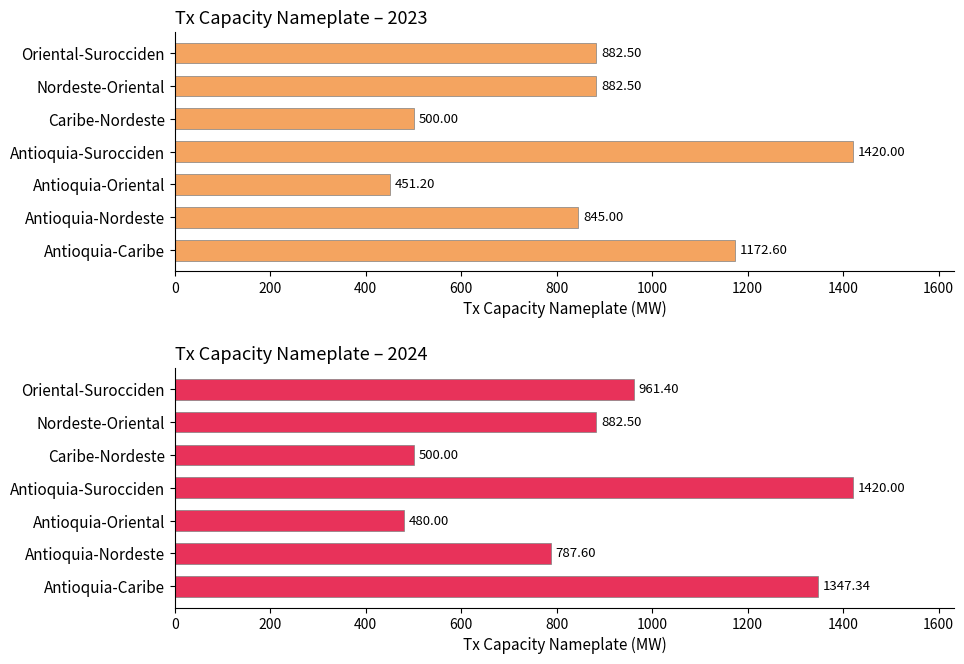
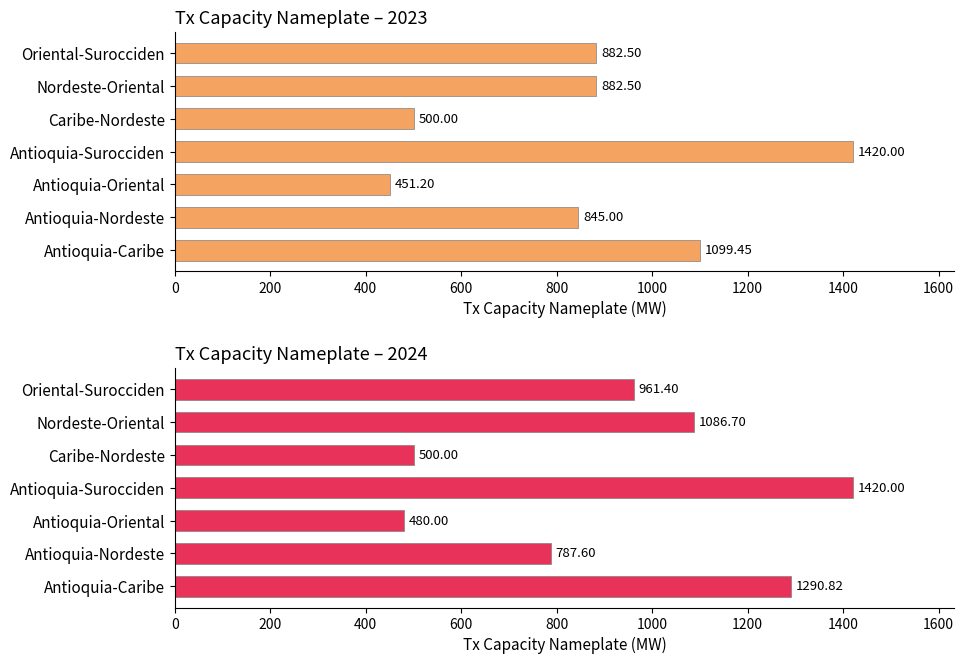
Tx Capacity Nameplate – 2023, Antioquia-Caribe: 1172.60 -> 1099.45
Tx Capacity Nameplate – 2024, Nordeste-Oriental: 882.50 -> 1086.70
Tx Capacity Nameplate – 2024, Antioquia-Caribe: 1347.34 -> 1290.82
